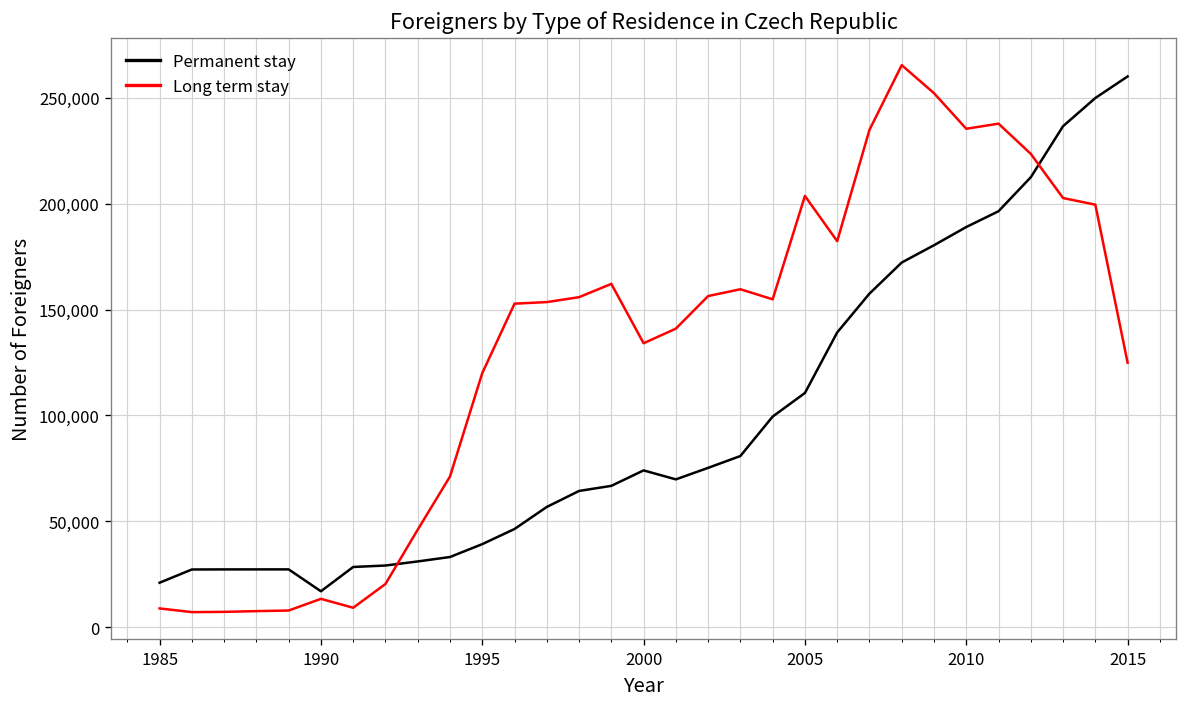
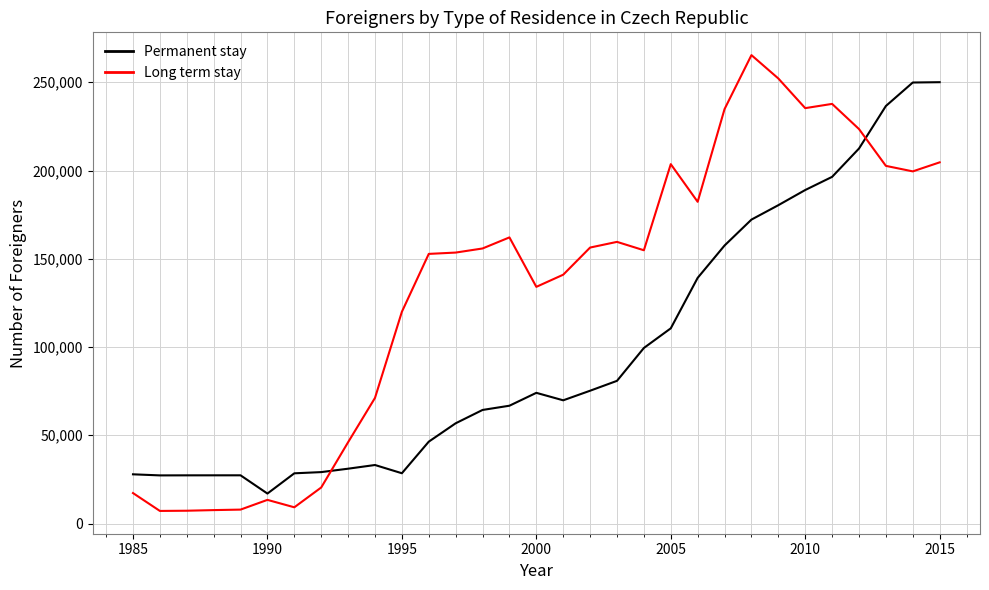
Permanent stay, 1985: 21,000 -> 28,000
Long term stay, 1985: 9,000 -> 17,000
Permanent stay, 1995: 39,000 -> 28,000
Permanent stay, 2015: 260,000 -> 250,000
Long term stay, 2015: 125,000 -> 205,000
